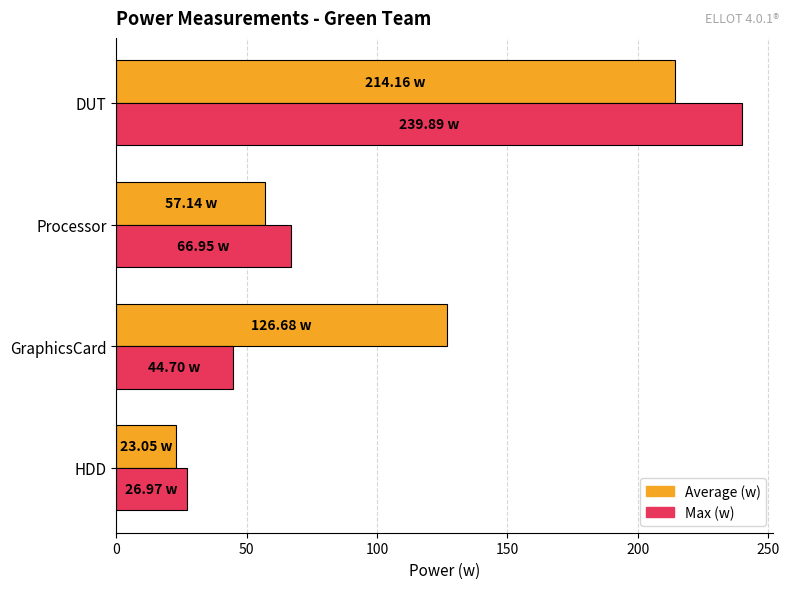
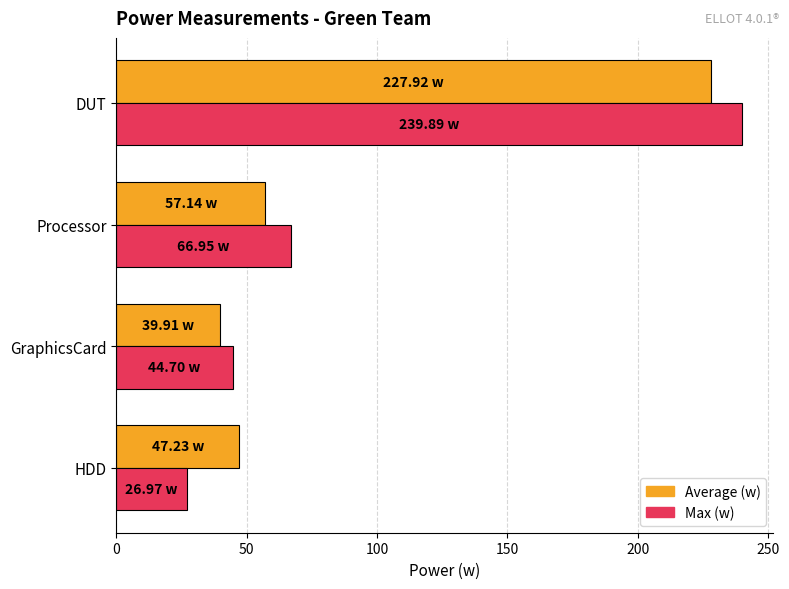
Average (w), DUT: 214.16 -> 227.92
Average (w), GraphicsCard: 126.68 -> 39.91
Average (w), HDD: 23.05 -> 47.23
